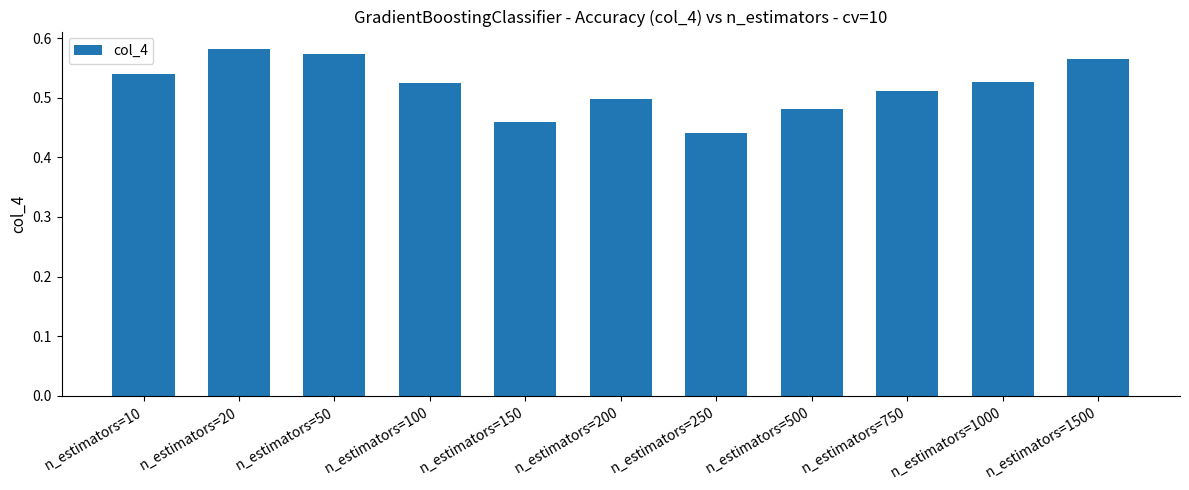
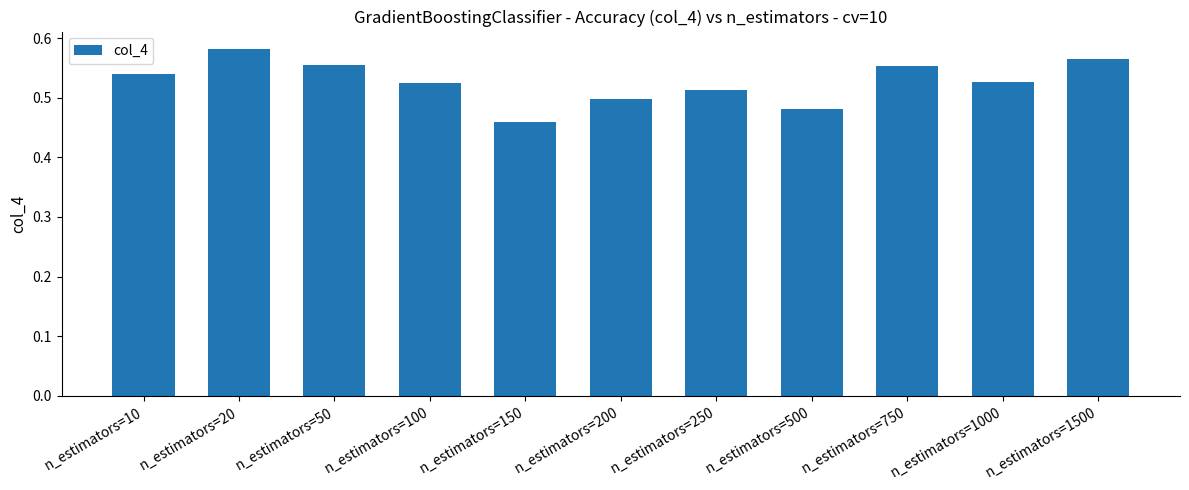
n_estimators=50: 0.57 -> 0.56
n_estimators=250: 0.44 -> 0.51
n_estimators=750: 0.51 -> 0.55
